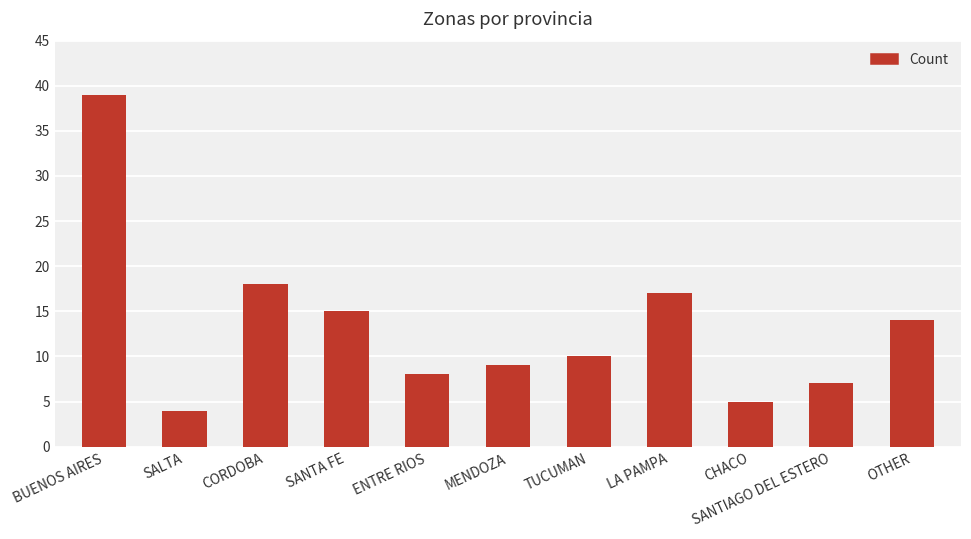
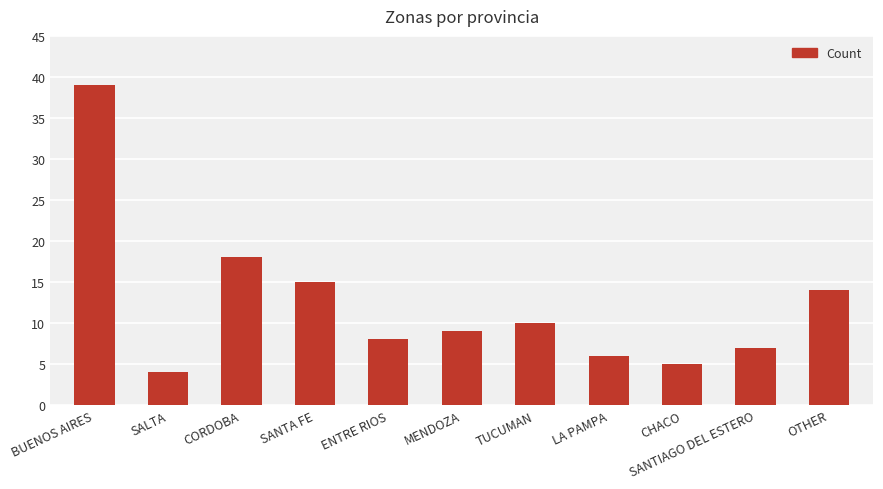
LA PAMPA: 17 -> 6
